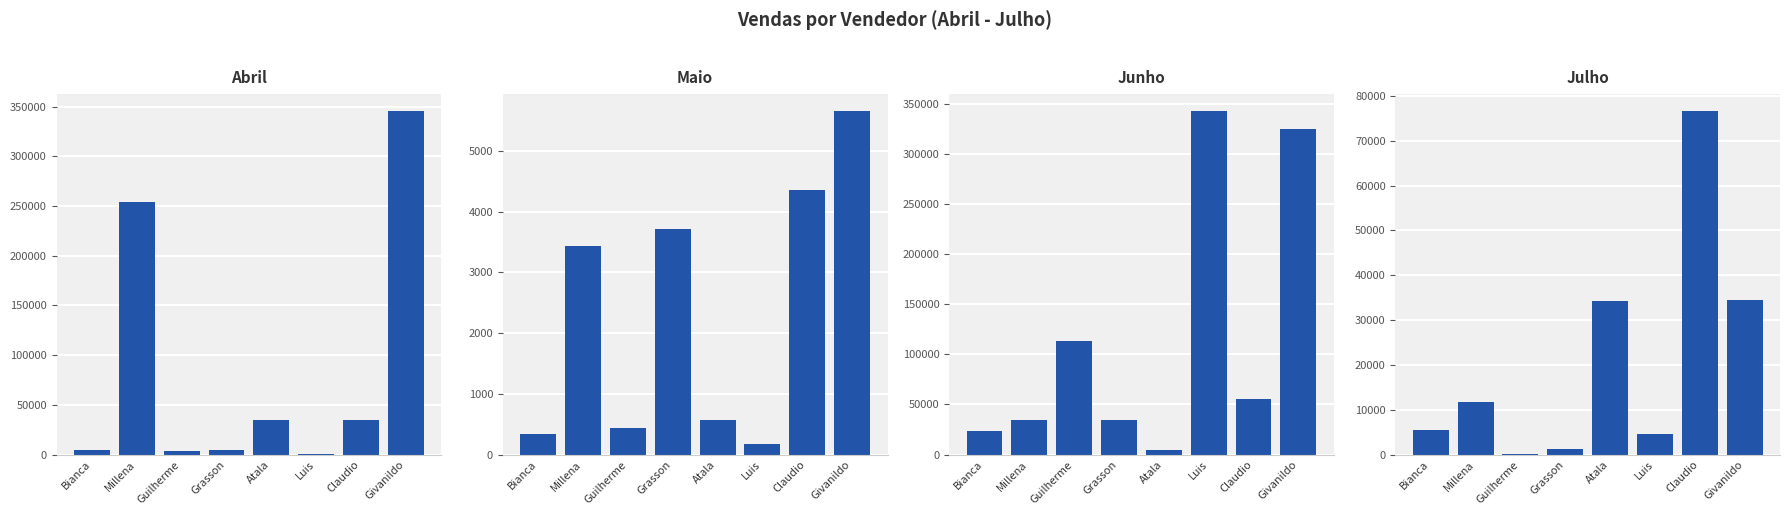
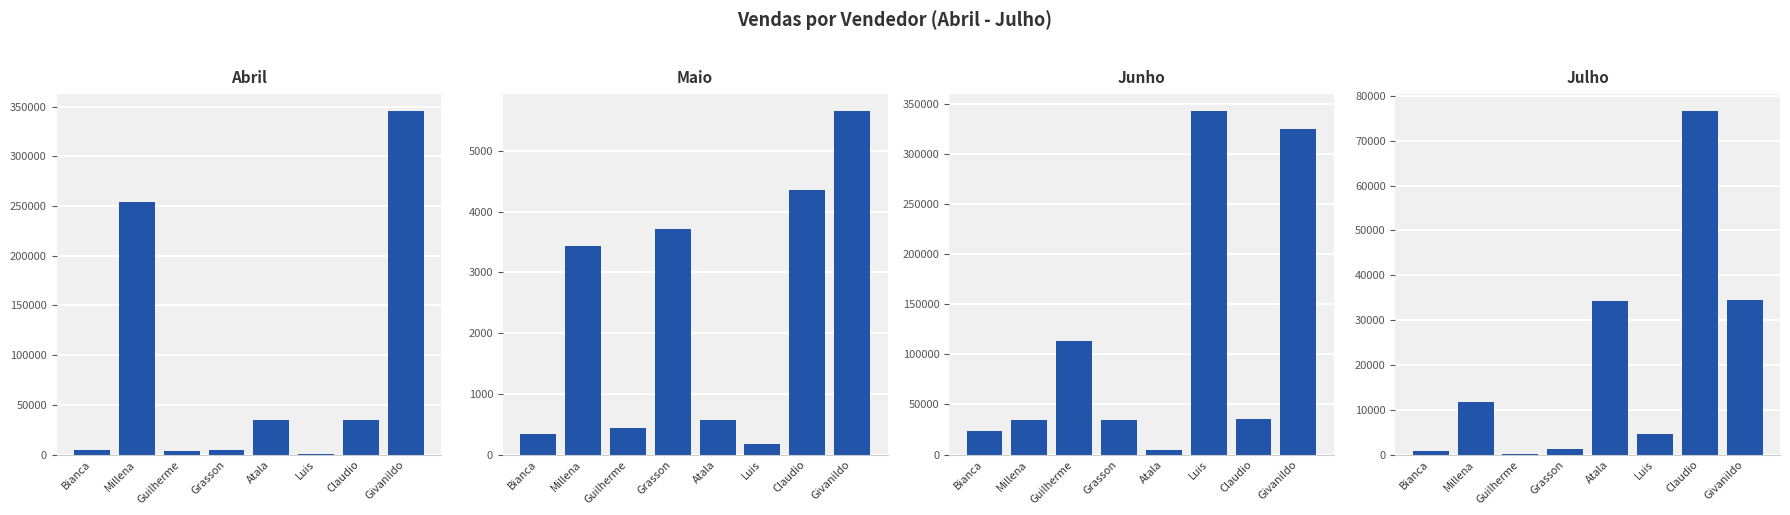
Junho, Claudio: 55000 -> 35000
Julho, Bianca: 6000 -> 1000
